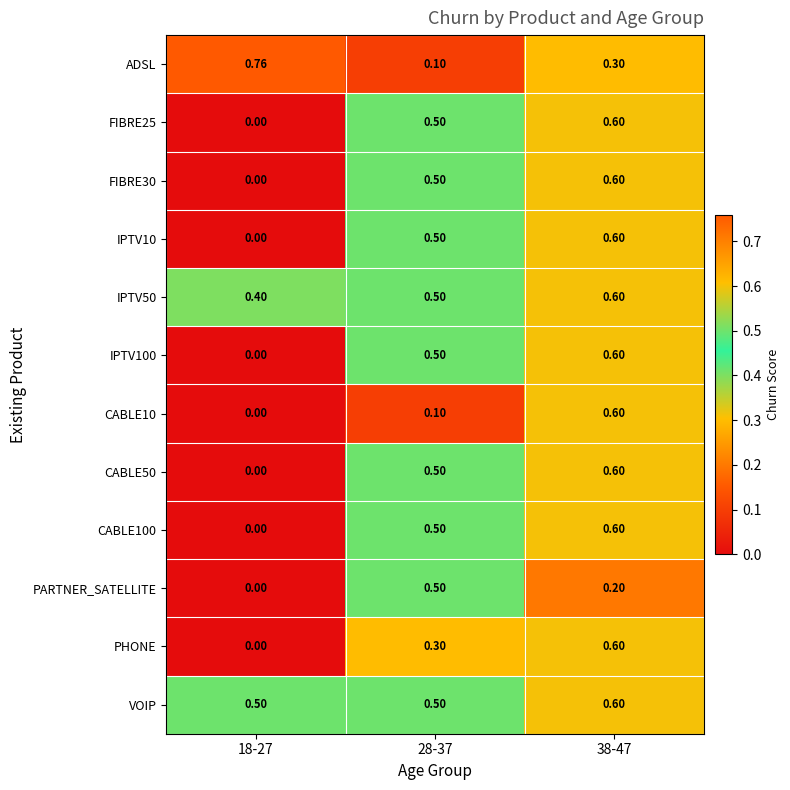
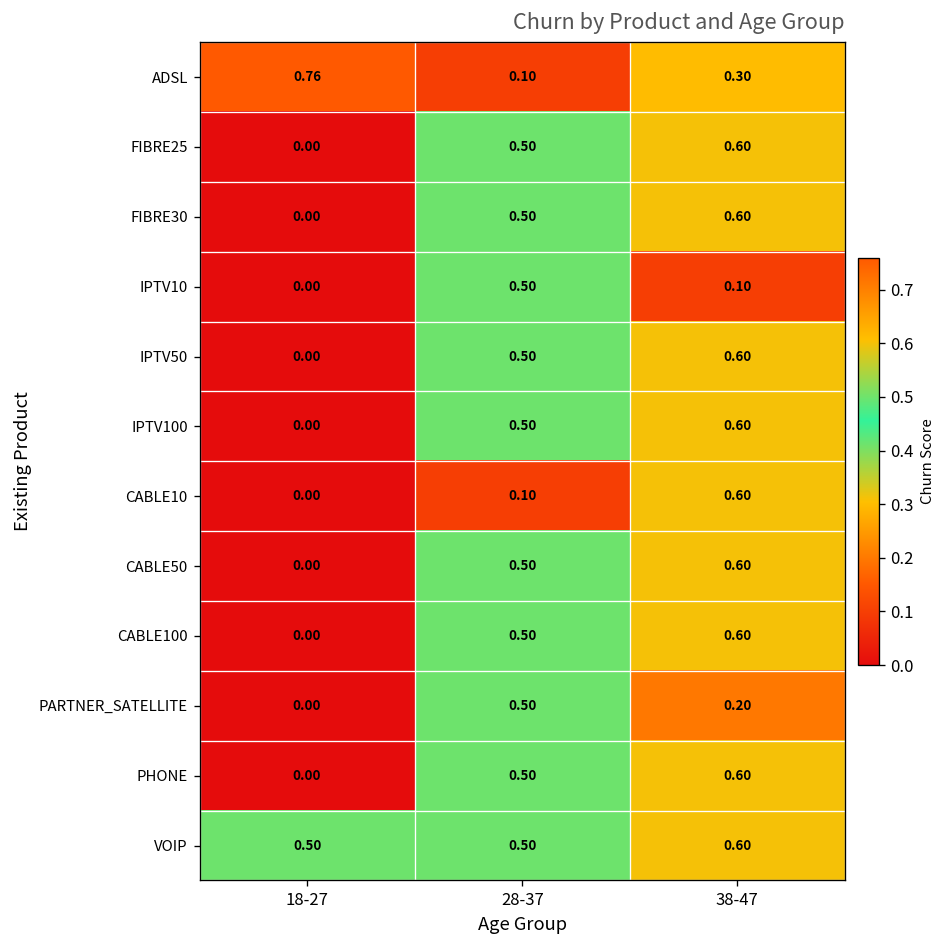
IPTV10, 38-47: 0.60 -> 0.10
IPTV50, 18-27: 0.40 -> 0.00
PHONE, 28-37: 0.30 -> 0.50
